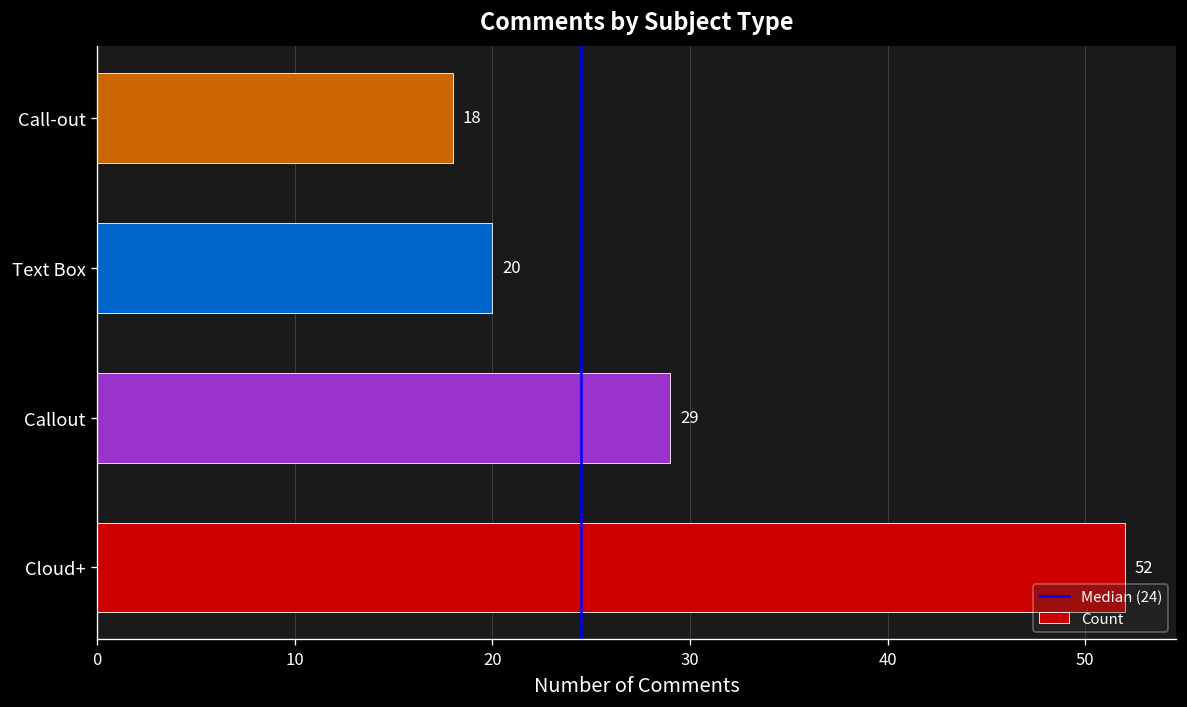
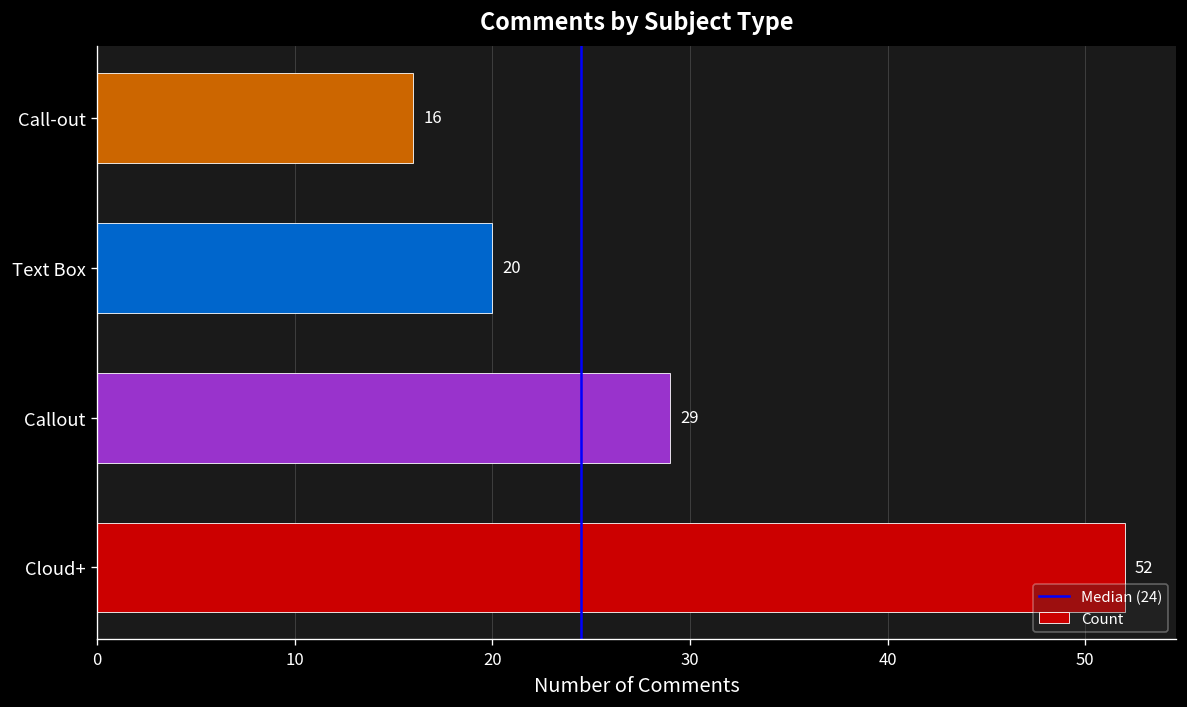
Call-out: 18 -> 16
